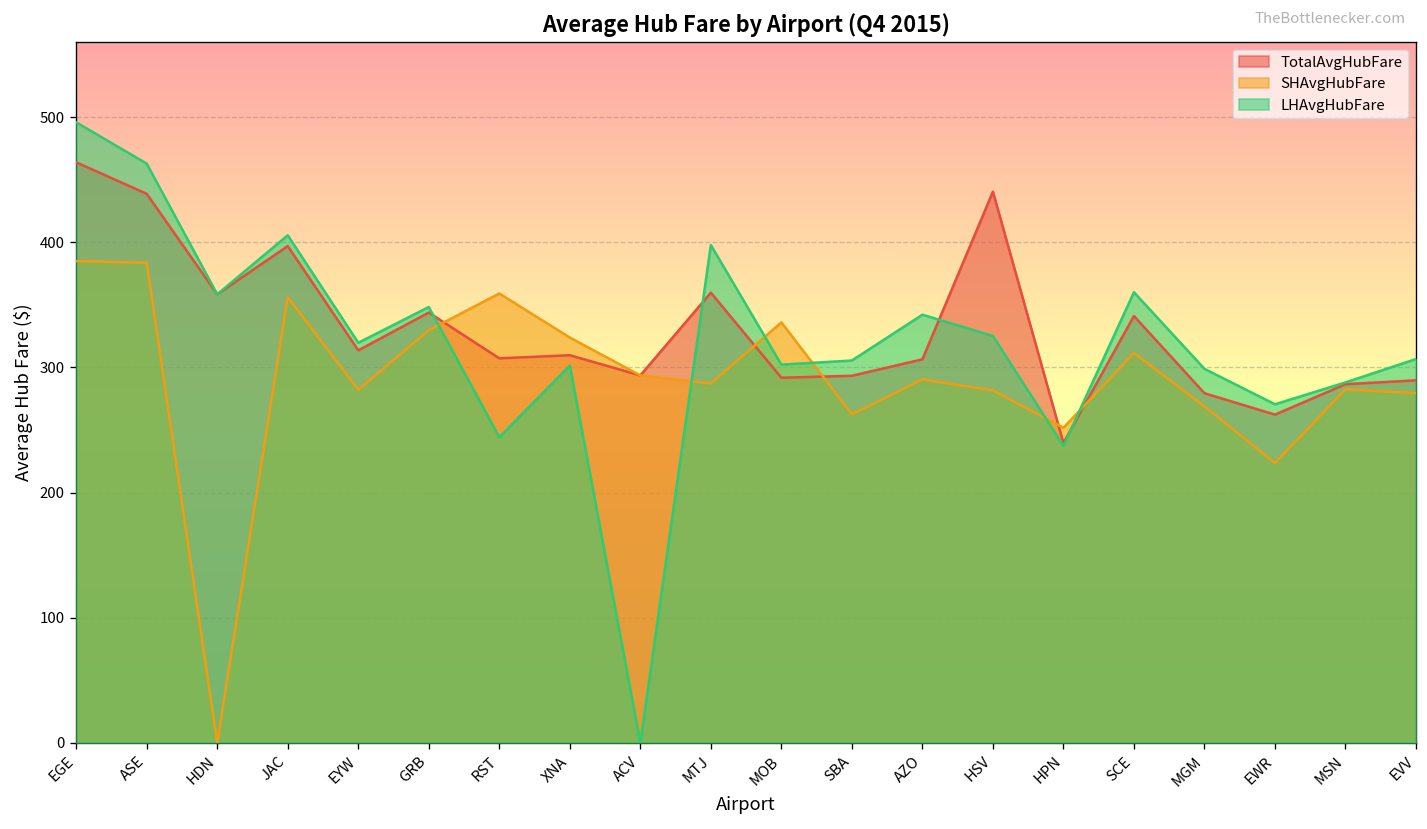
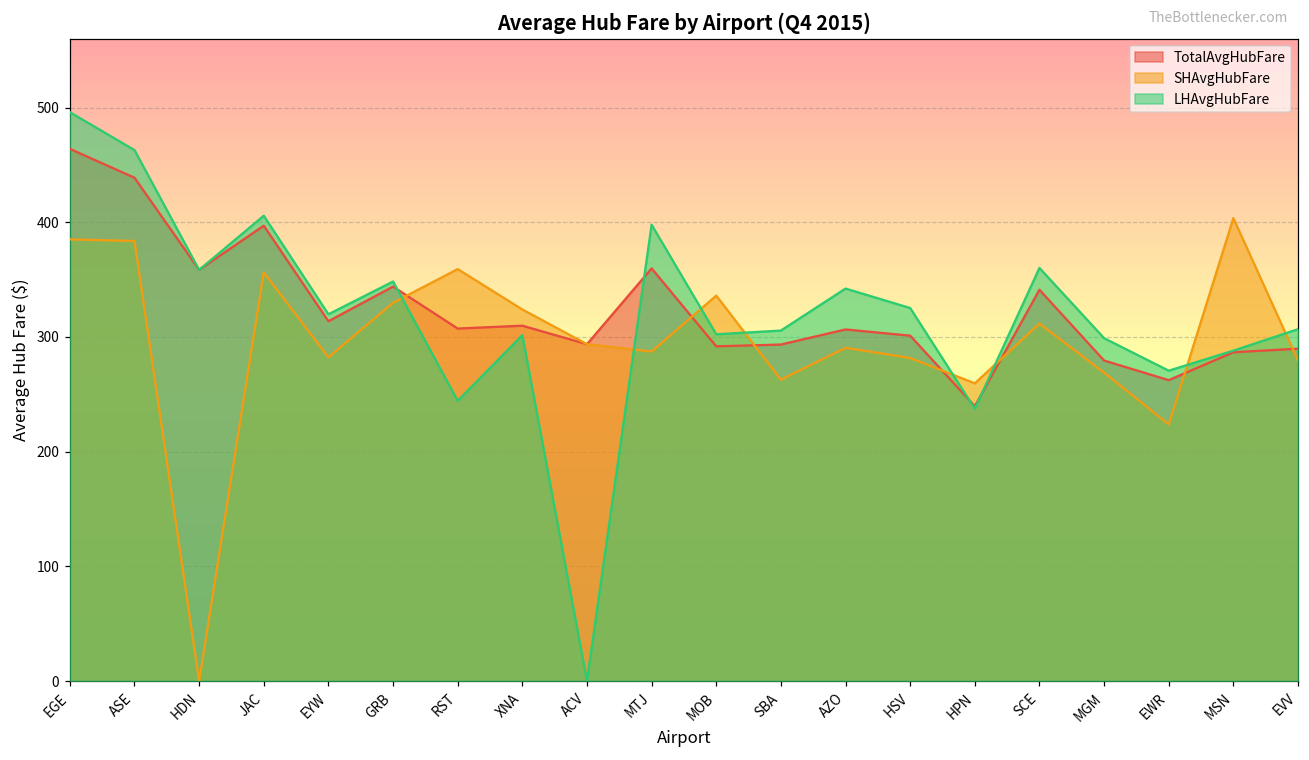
TotalAvgHubFare, HSV: 440 -> 301
SHAvgHubFare, HPN: 252 -> 260
SHAvgHubFare, MSN: 283 -> 404
